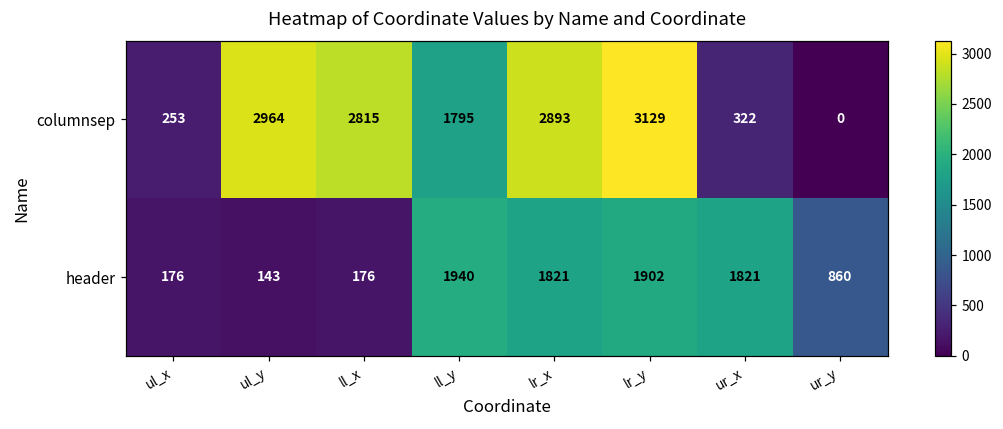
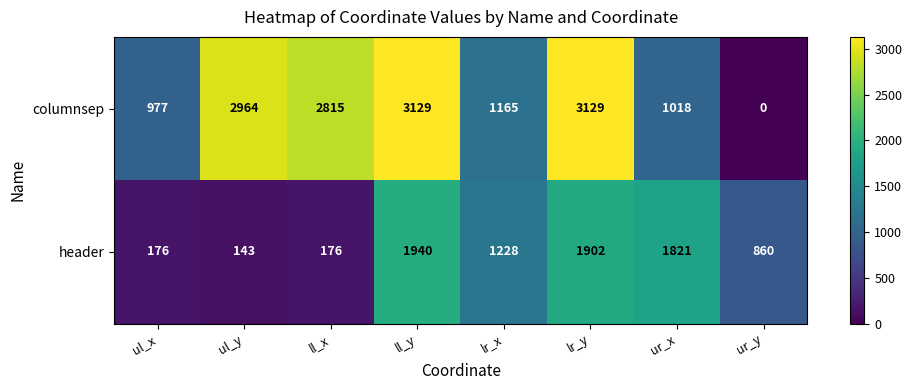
columnsep, ul_x: 253 -> 977
columnsep, ll_y: 1795 -> 3129
columnsep, lr_x: 2893 -> 1165
columnsep, ur_x: 322 -> 1018
header, lr_x: 1821 -> 1228
